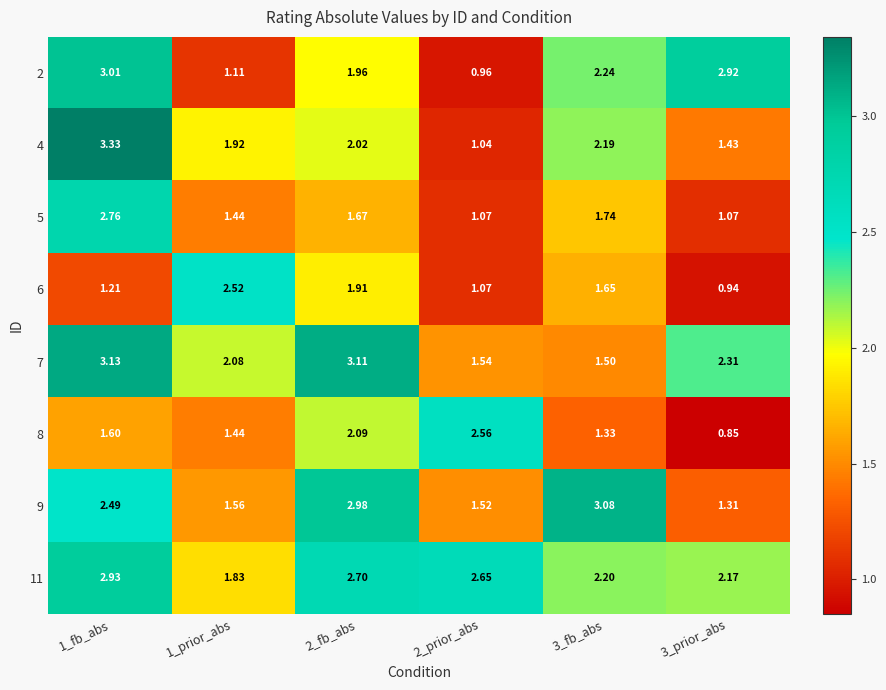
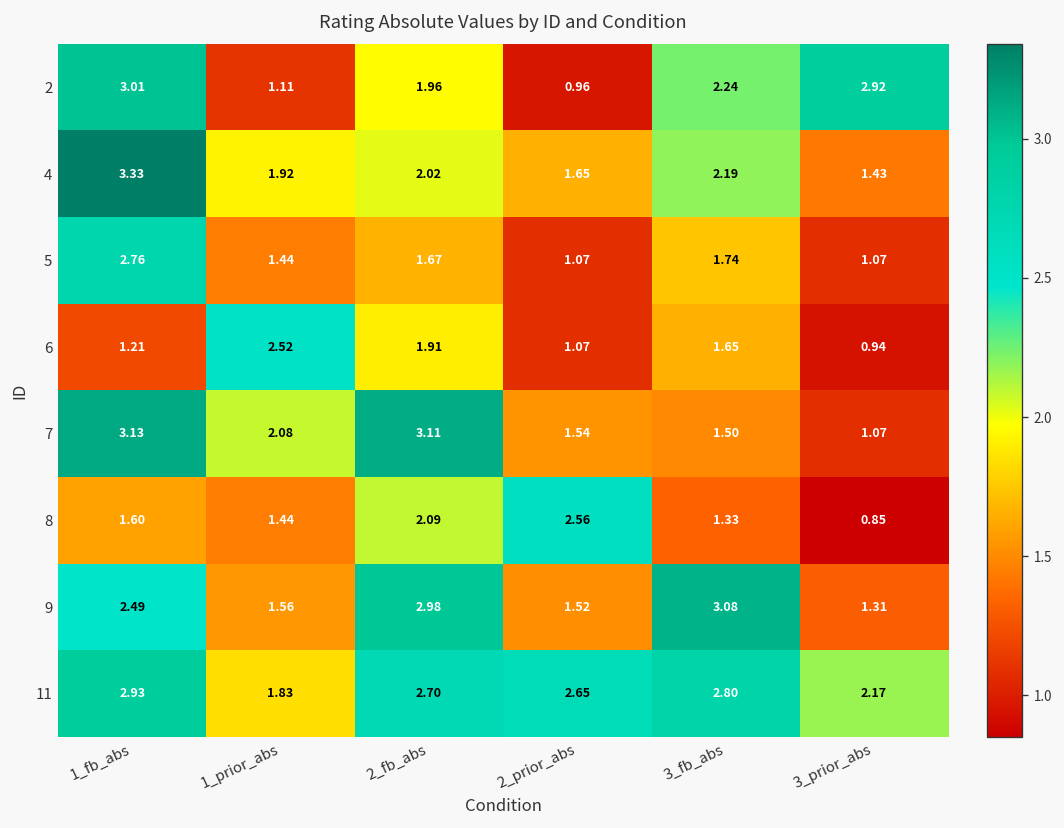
4, 2_prior_abs: 1.04 -> 1.65
7, 3_prior_abs: 2.31 -> 1.07
11, 3_fb_abs: 2.20 -> 2.80
